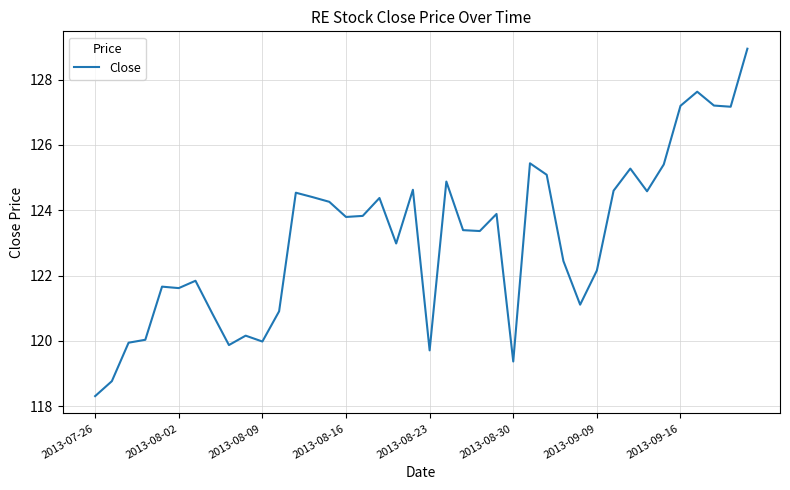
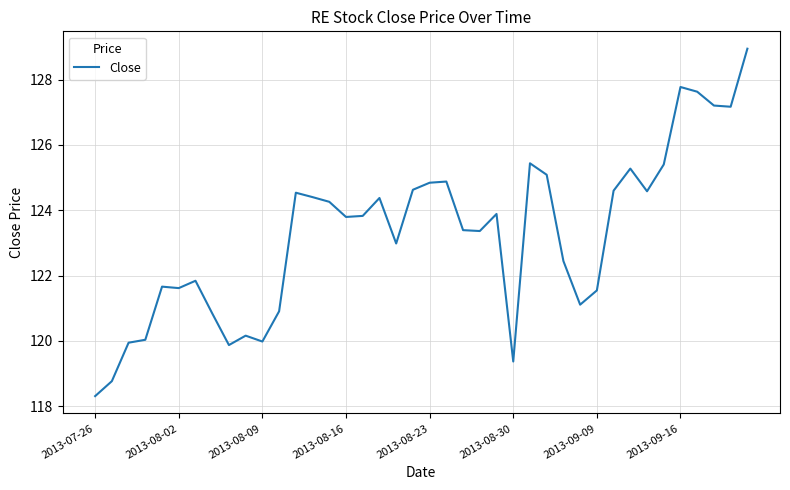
2013-08-23: 119.7 -> 124.8
2013-09-09: 122.2 -> 121.5
2013-09-16: 127.2 -> 127.8
